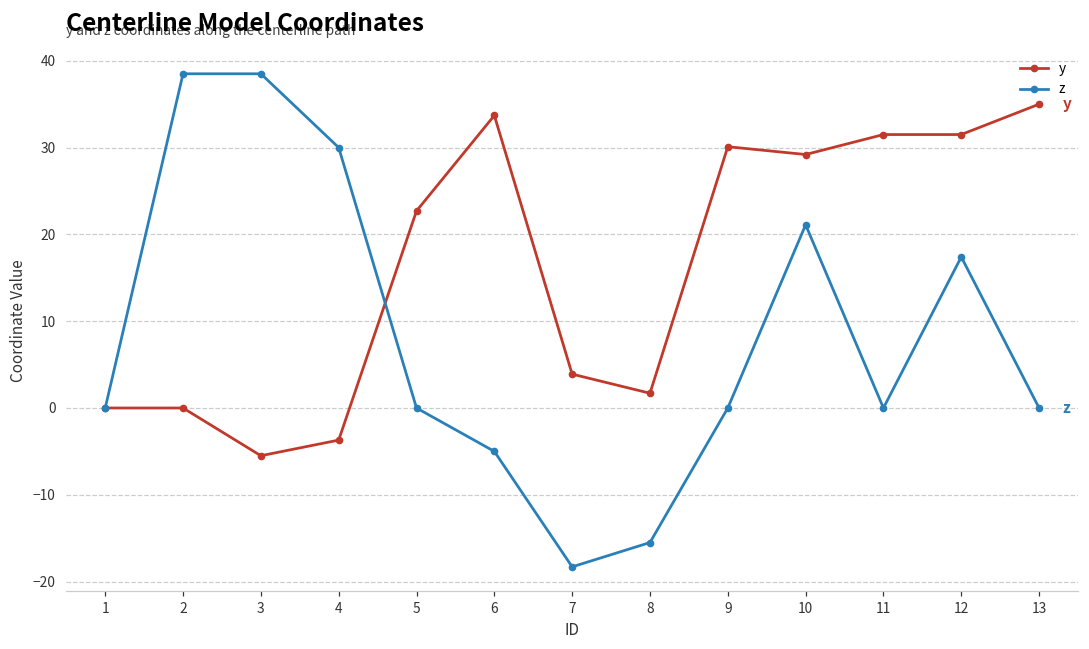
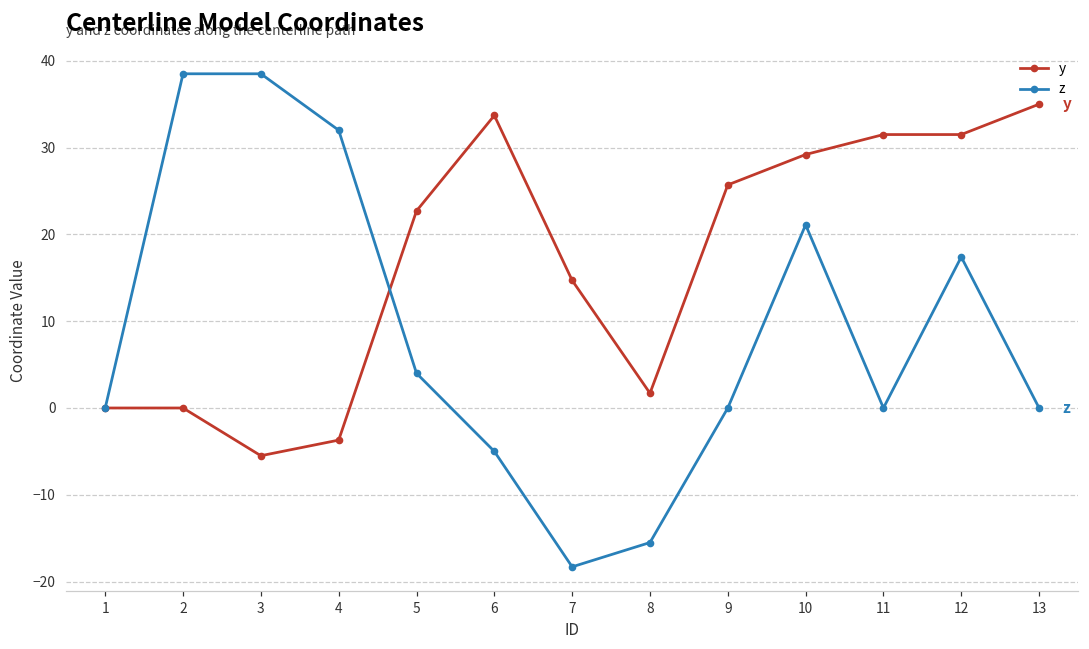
z, 4: 30 -> 32
z, 5: 0 -> 4
y, 7: 4 -> 15
y, 9: 30 -> 26
